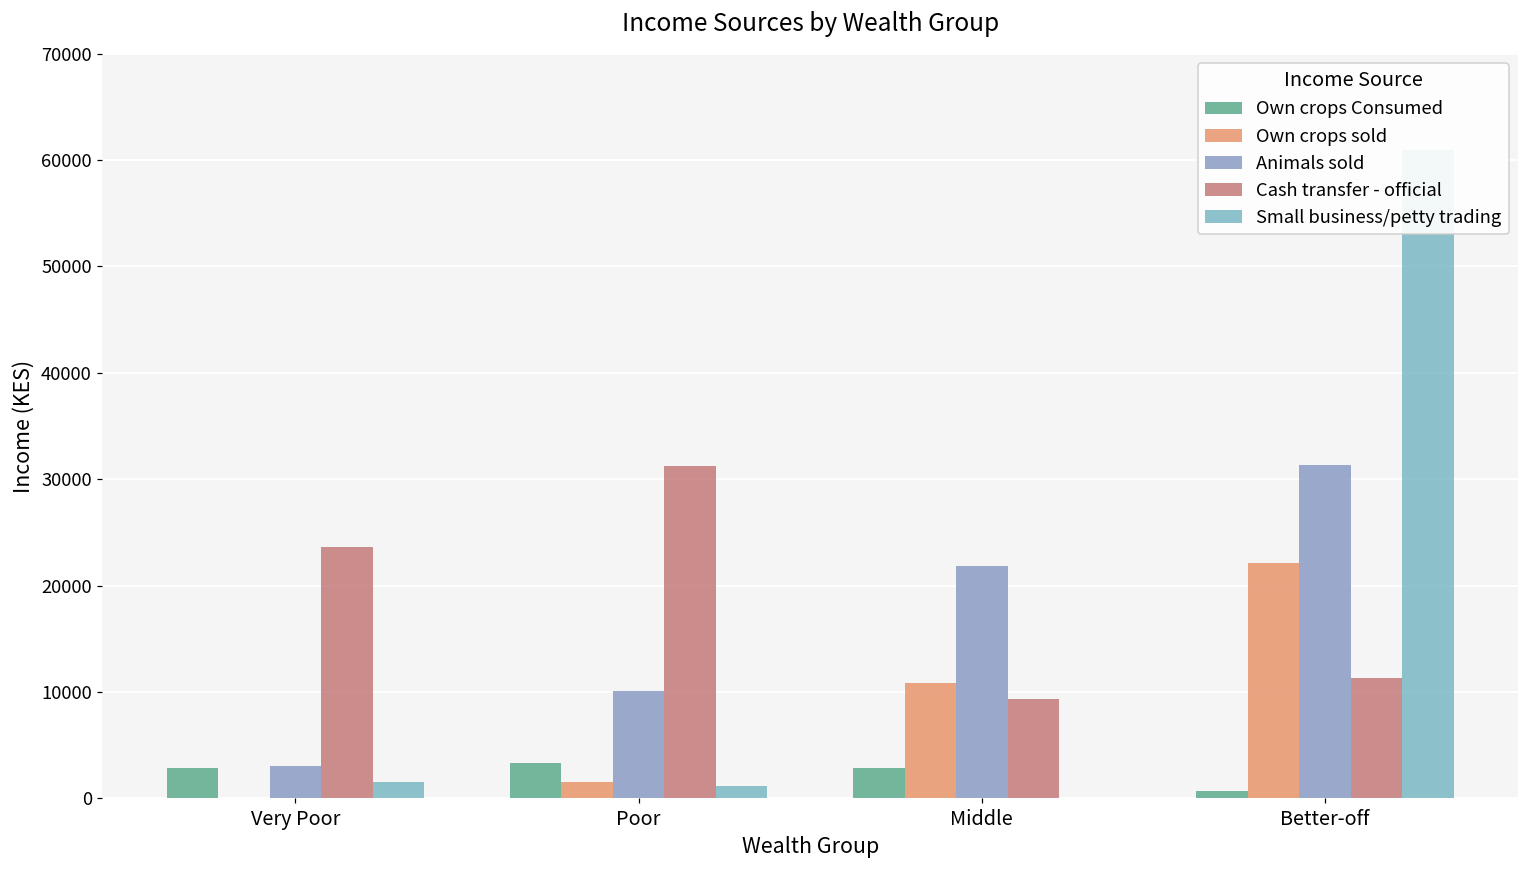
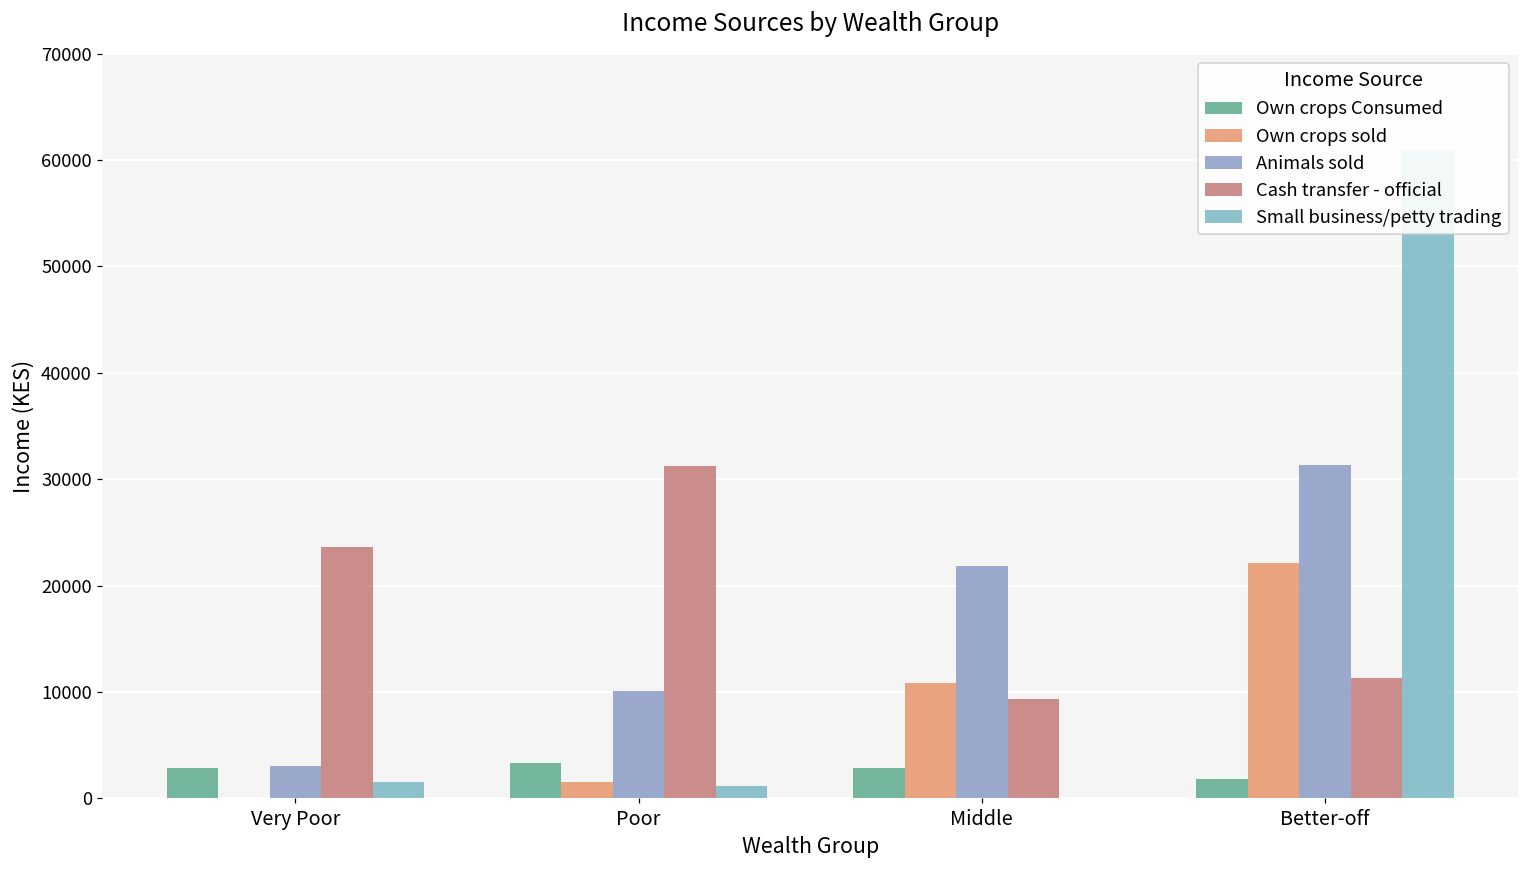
Own crops Consumed, Better-off: 1000 -> 2000
